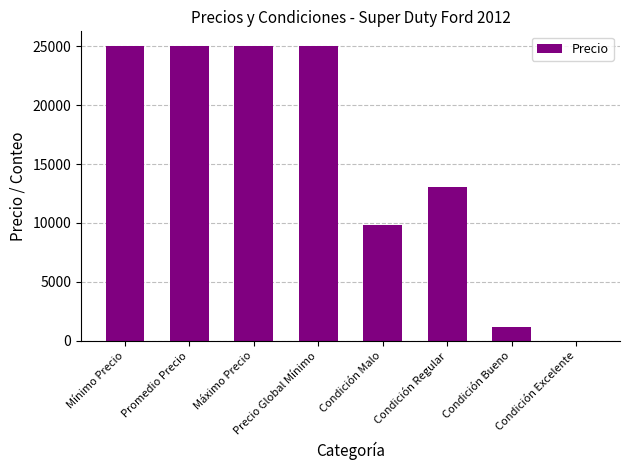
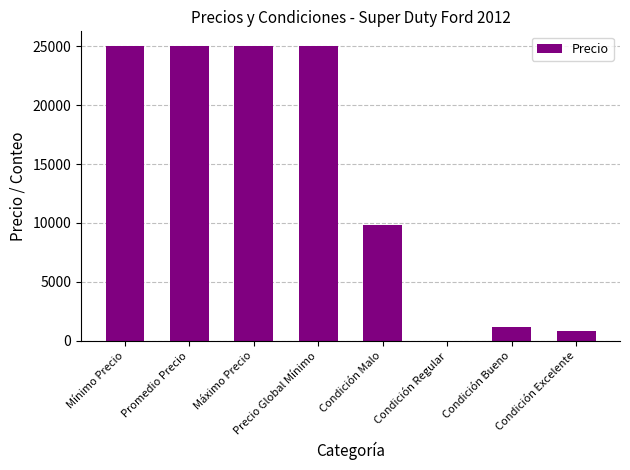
Condición Regular: 13000 -> 0
Condición Excelente: 0 -> 800
